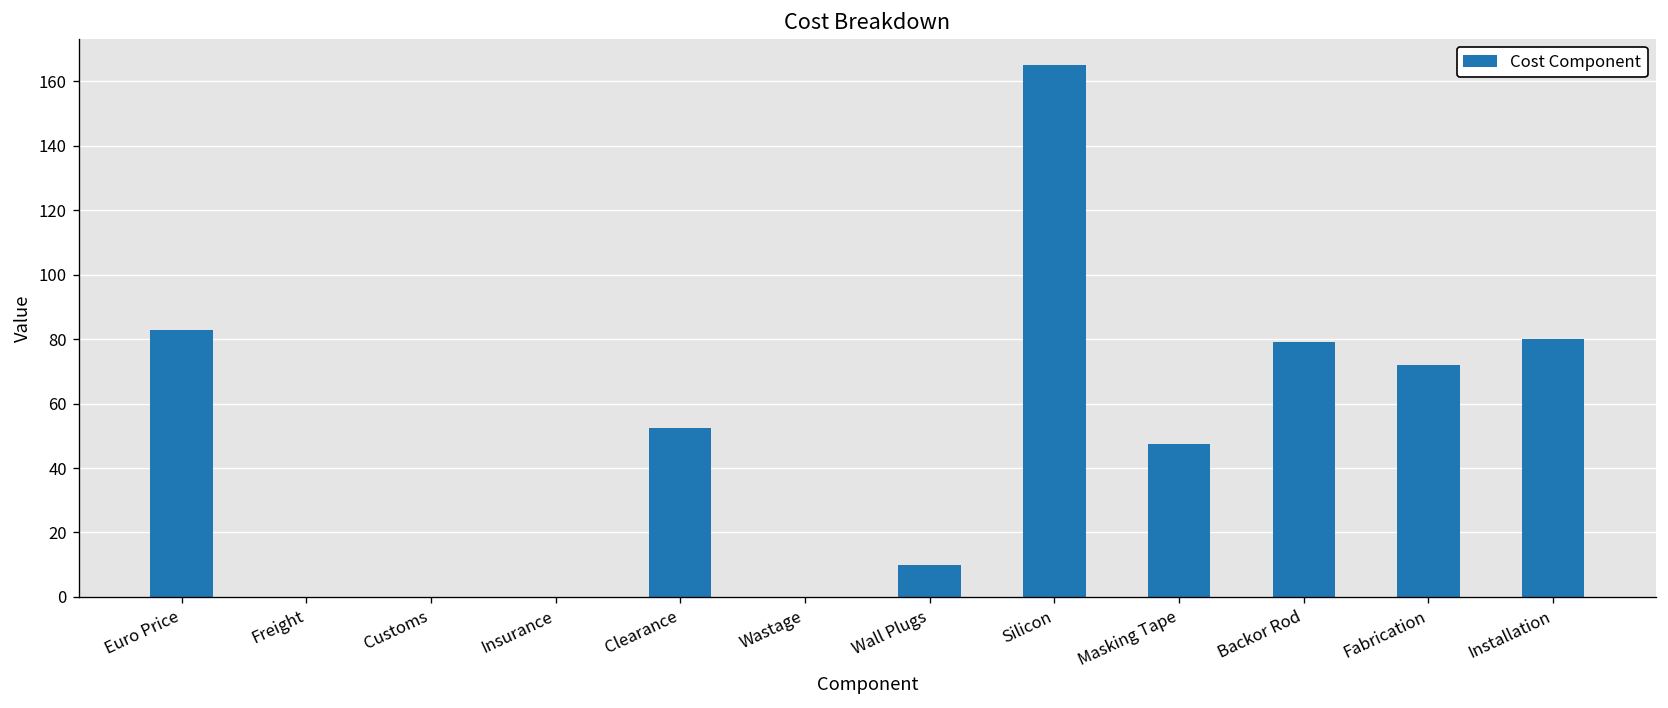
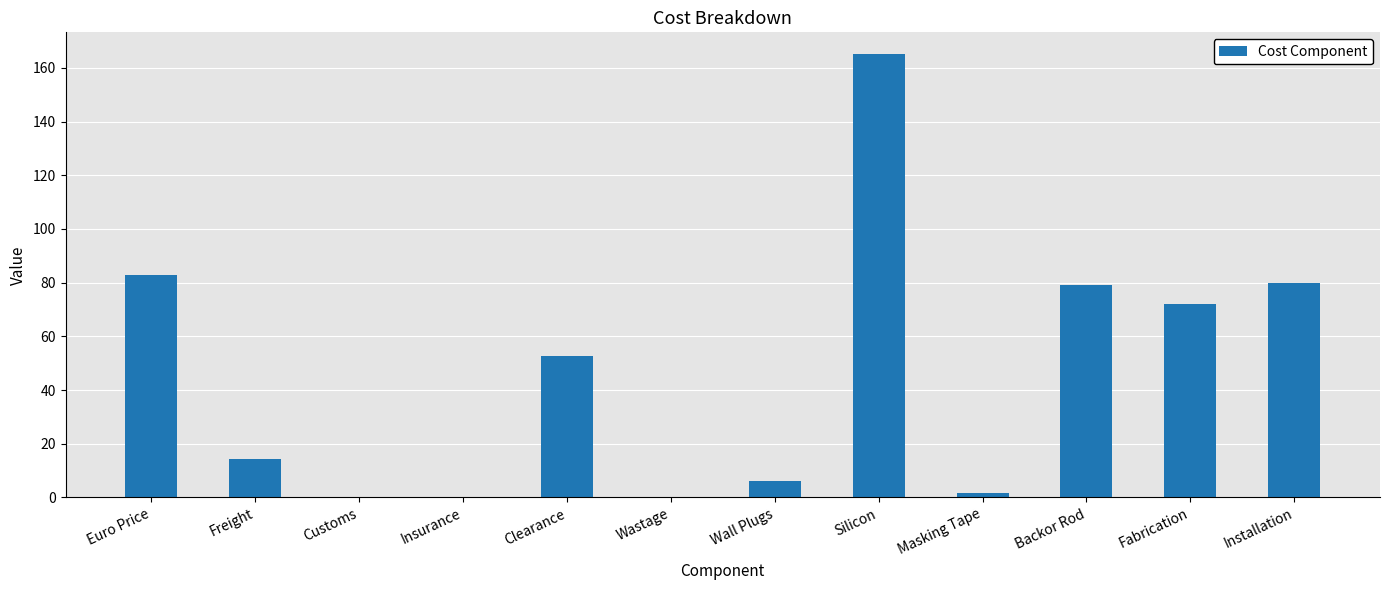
Freight: 0 -> 14
Wall Plugs: 10 -> 6
Masking Tape: 48 -> 2
